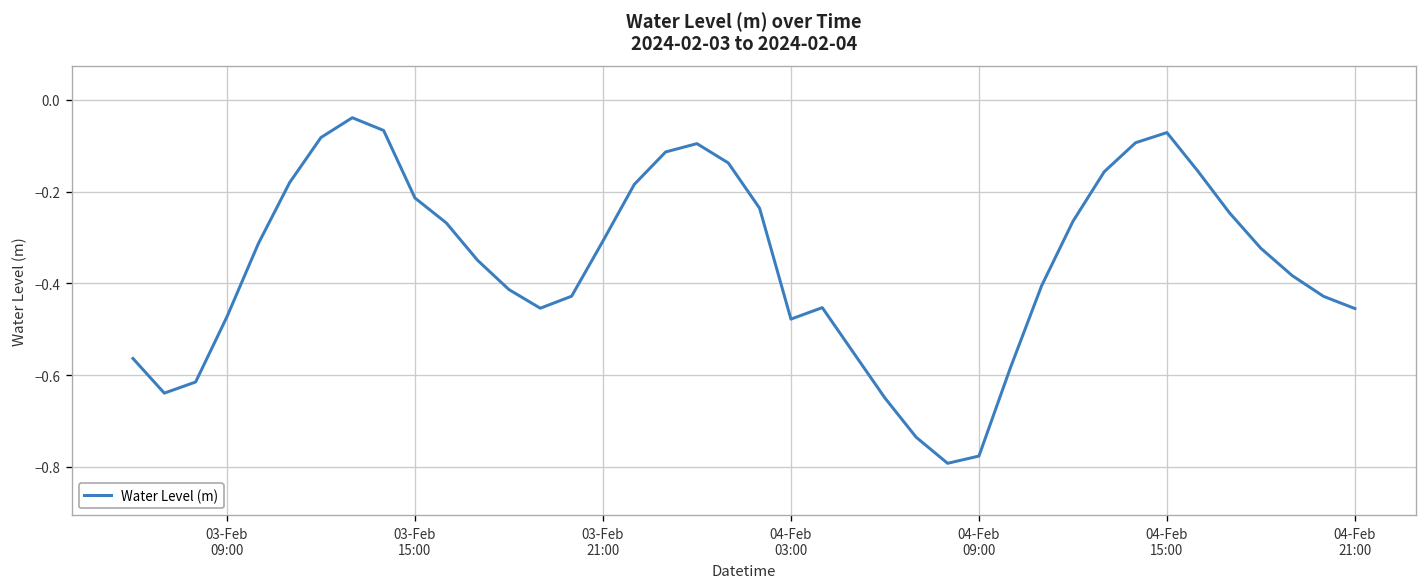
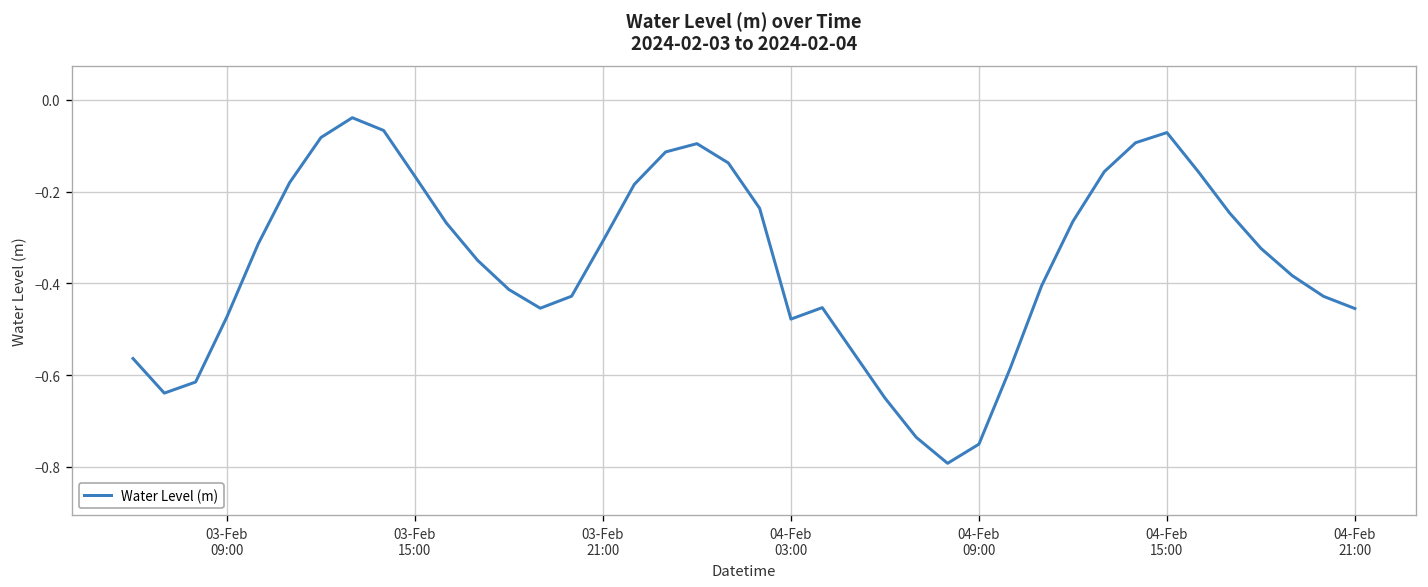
03-Feb 15:00: -0.21 -> -0.17
04-Feb 09:00: -0.78 -> -0.75
